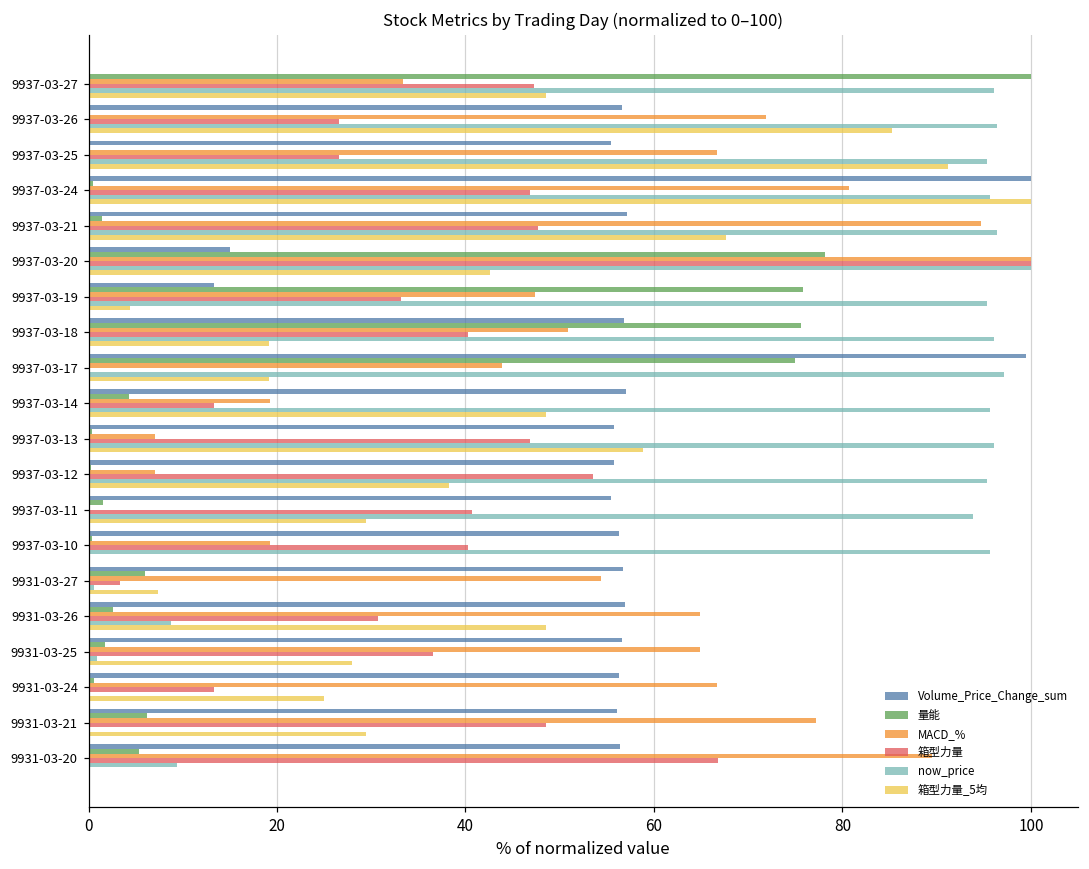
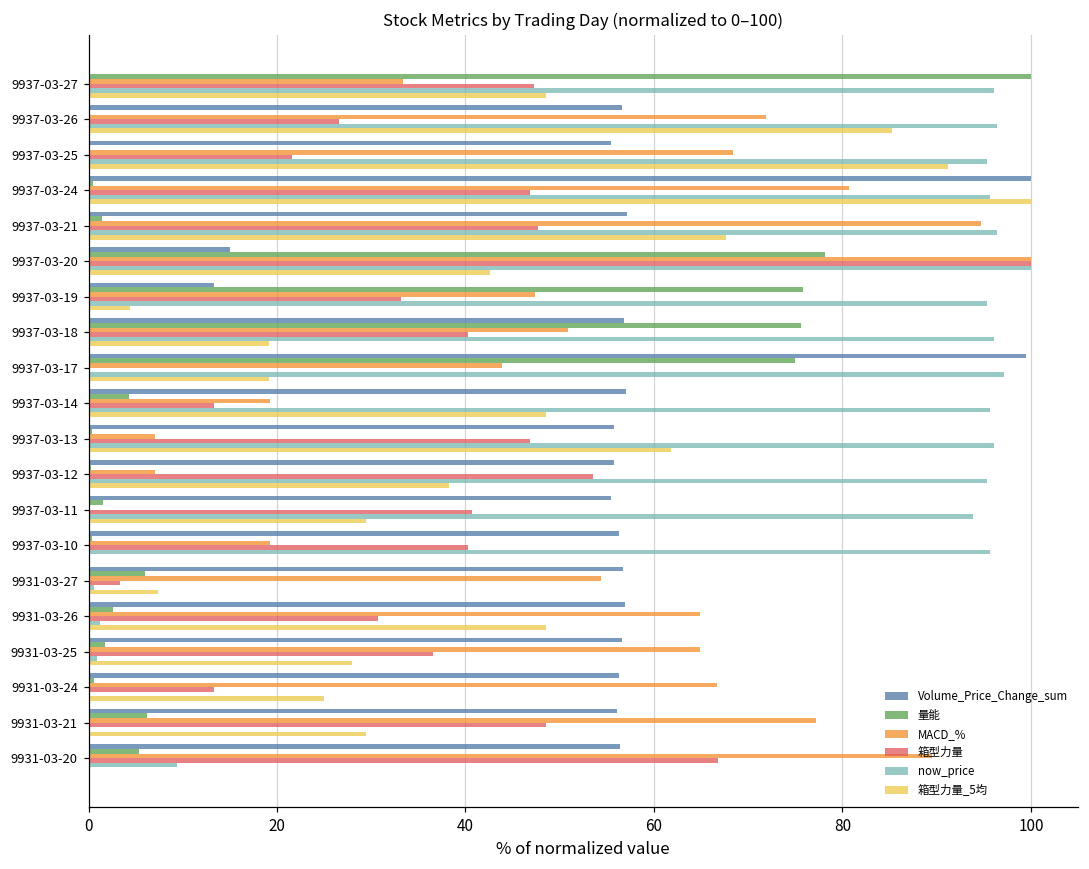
MACD_%, 9937-03-25: 67 -> 68
箱型力量, 9937-03-25: 27 -> 22
箱型力量_5均, 9937-03-13: 59 -> 62
now_price, 9931-03-26: 9 -> 1
